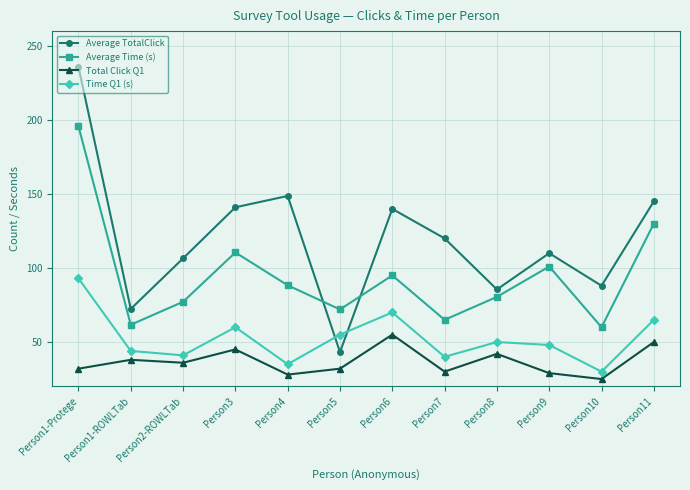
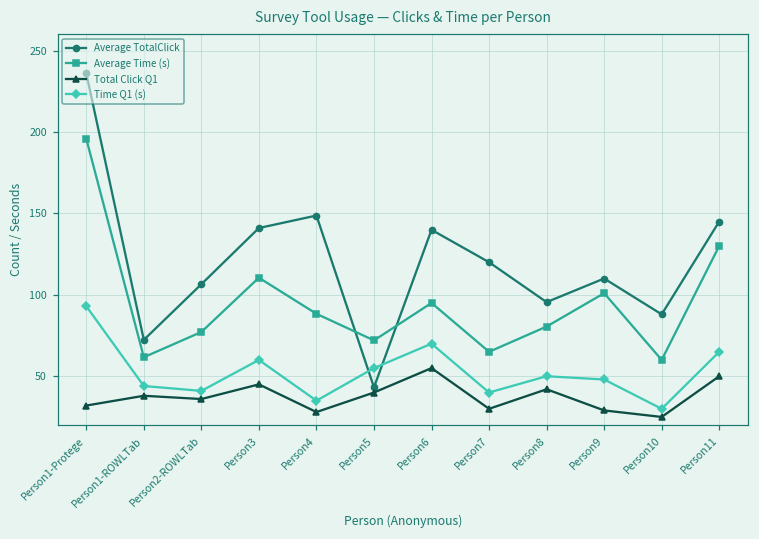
Total Click Q1, Person5: 32 -> 40
Average TotalClick, Person8: 86 -> 96
